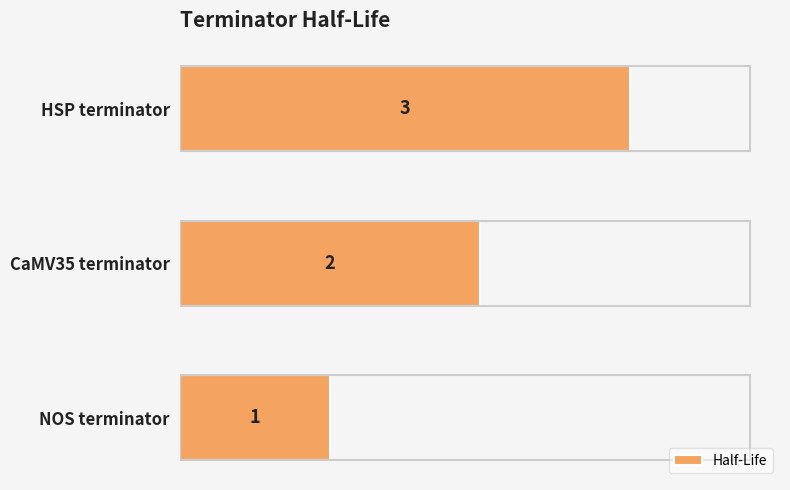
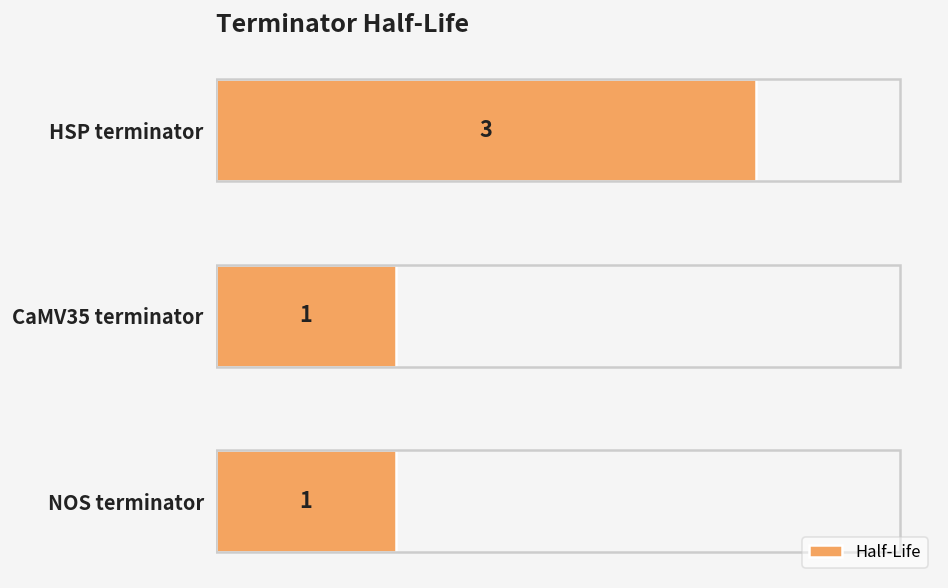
CaMV35 terminator: 2 -> 1
